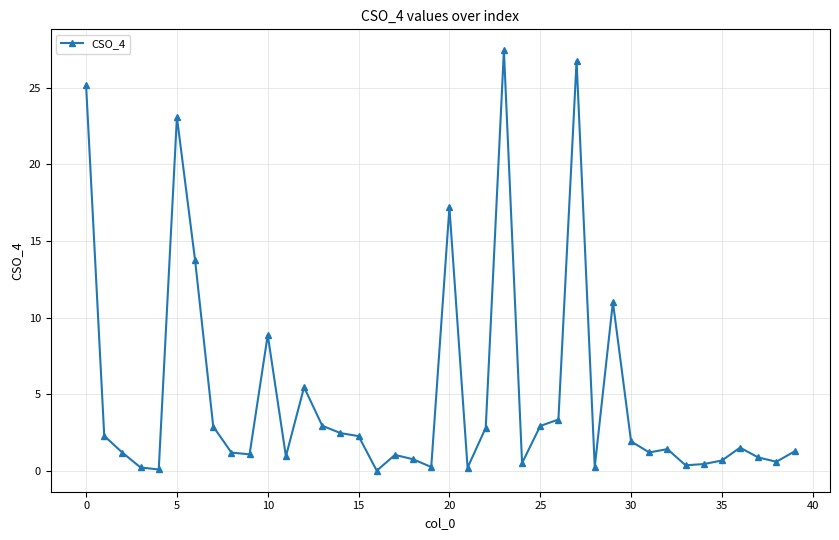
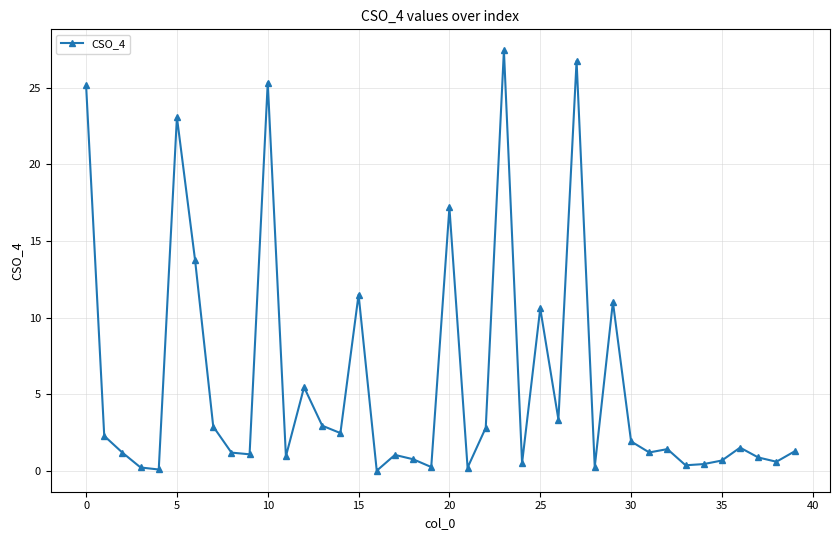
10: 8.9 -> 25.3
15: 2.3 -> 11.5
25: 2.9 -> 10.6
